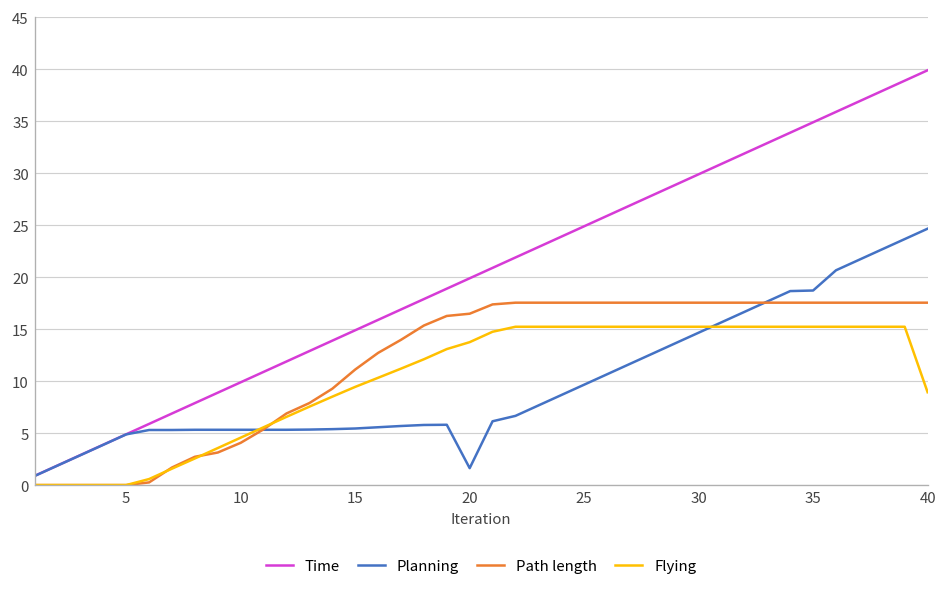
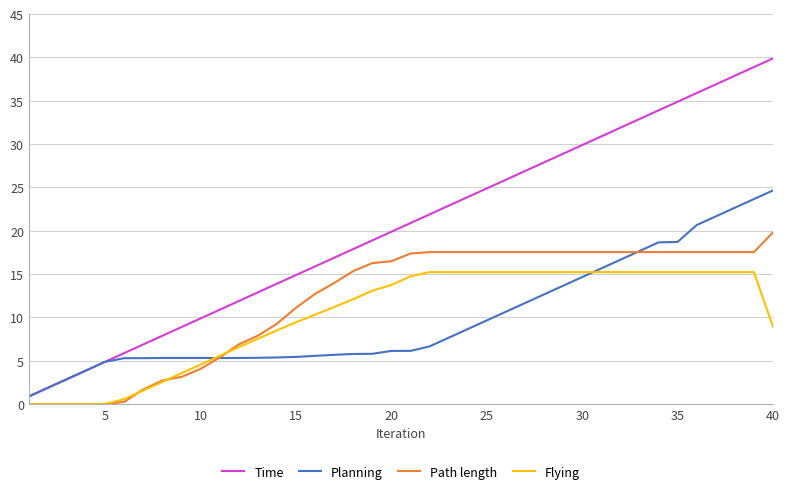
Planning, 20: 2 -> 6
Path length, 40: 18 -> 20
